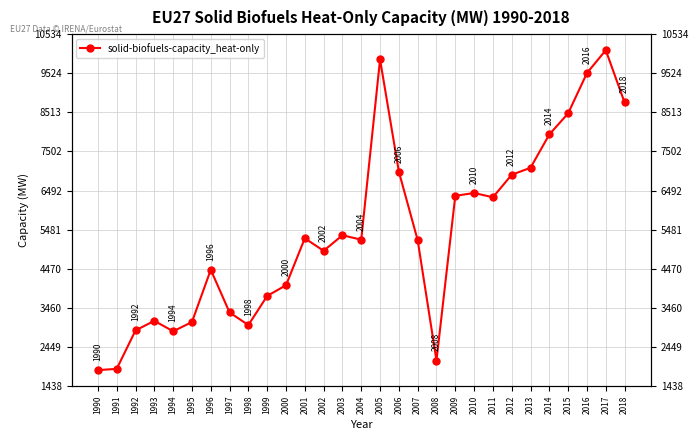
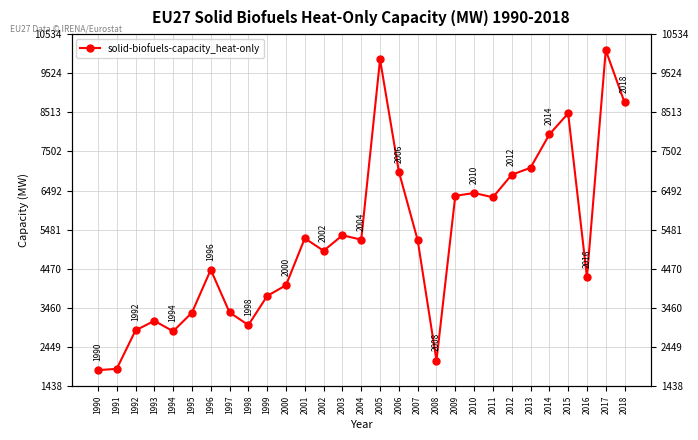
1995: 3100 -> 3300
2016: 9500 -> 4300
